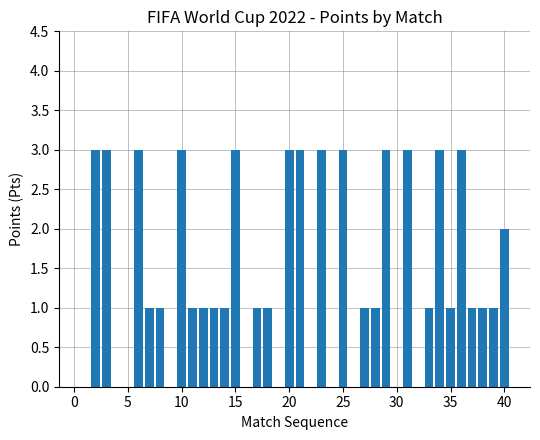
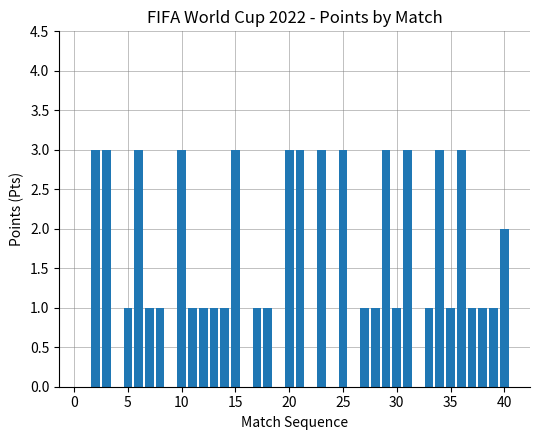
5: 0 -> 1
30: 0 -> 1
